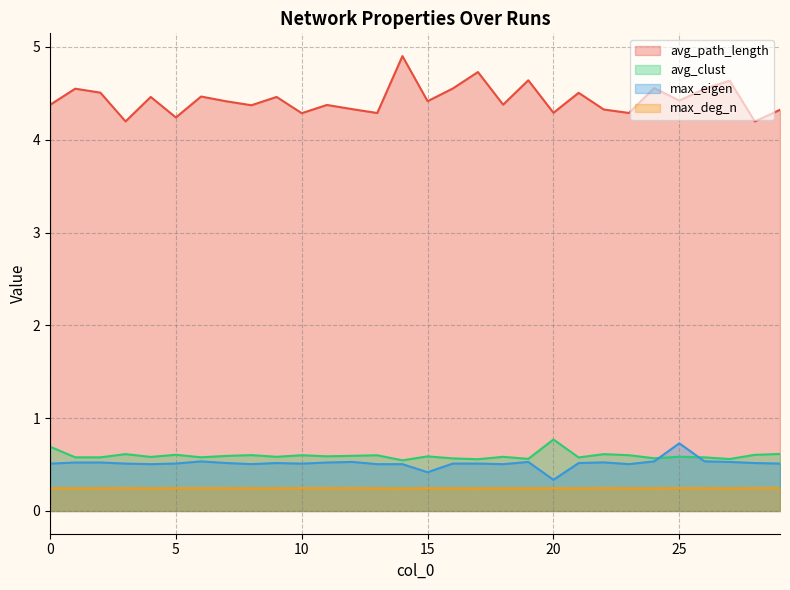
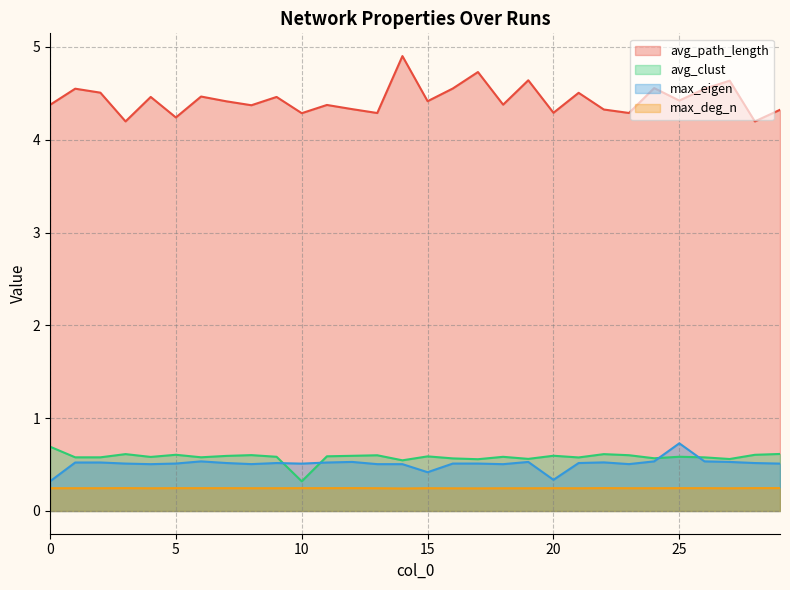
max_eigen, 0: 0.5 -> 0.3
avg_clust, 10: 0.6 -> 0.3
avg_clust, 20: 0.8 -> 0.6
